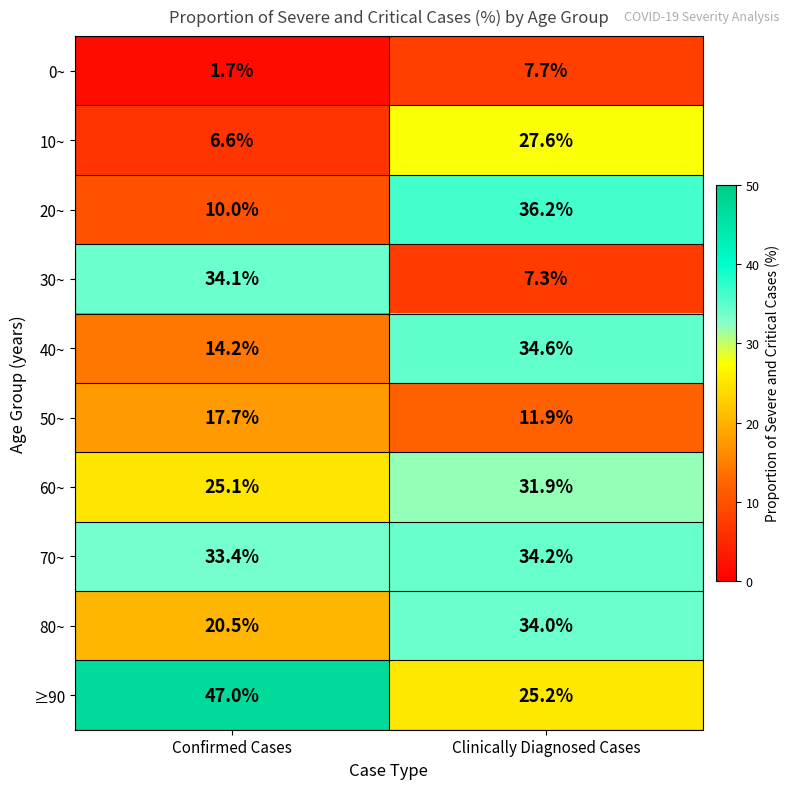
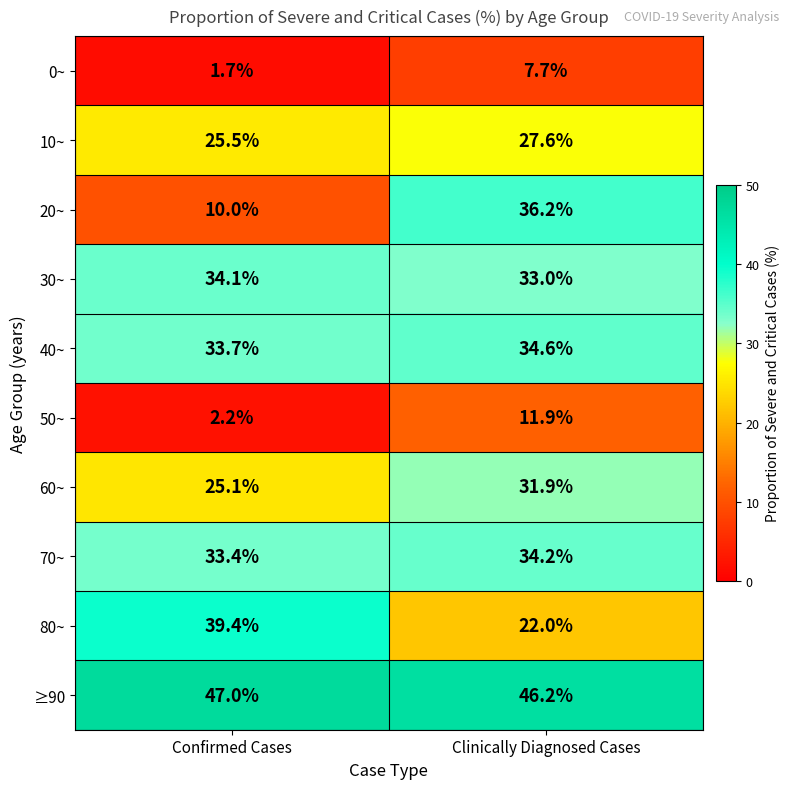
10~, Confirmed Cases: 6.6% -> 25.5%
30~, Clinically Diagnosed Cases: 7.3% -> 33.0%
40~, Confirmed Cases: 14.2% -> 33.7%
50~, Confirmed Cases: 17.7% -> 2.2%
80~, Confirmed Cases: 20.5% -> 39.4%
80~, Clinically Diagnosed Cases: 34.0% -> 22.0%
≥90, Clinically Diagnosed Cases: 25.2% -> 46.2%
